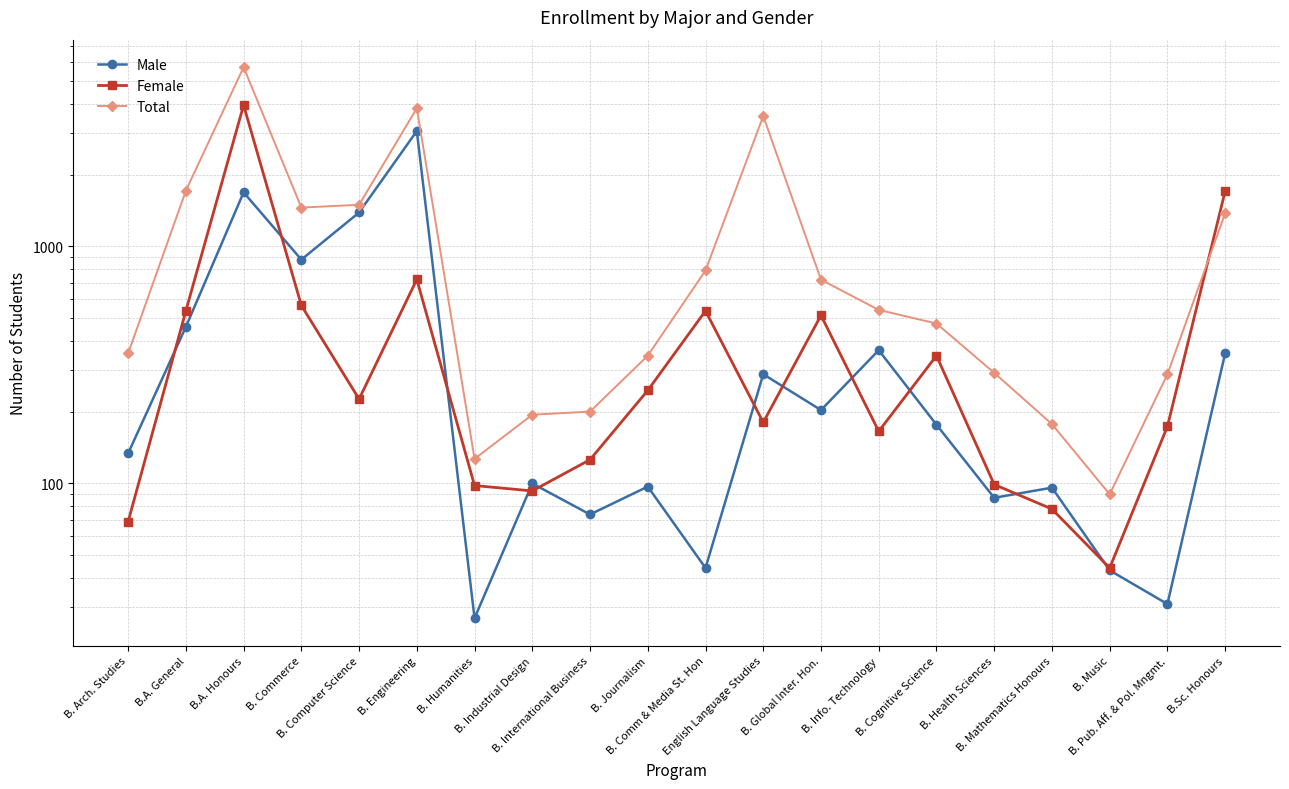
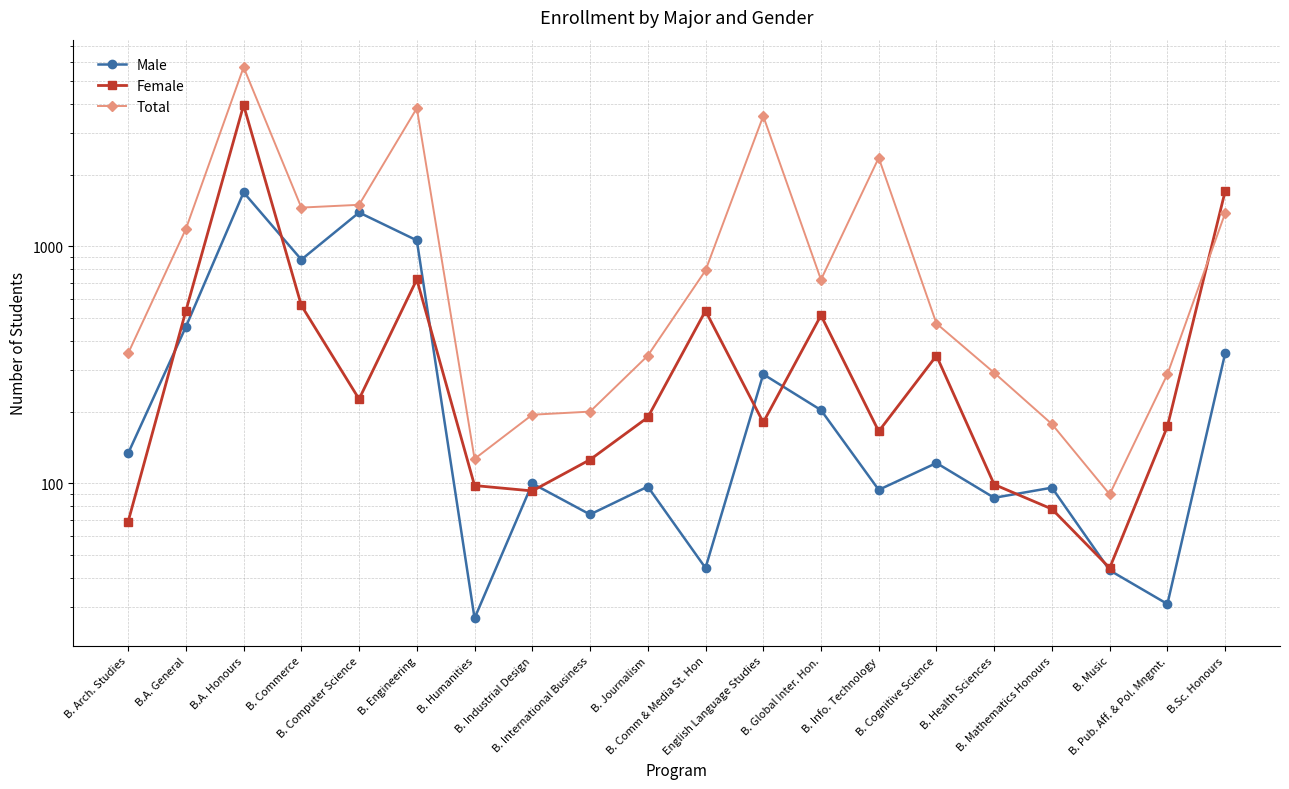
Total, B.A. General: 1700 -> 1200
Male, B. Engineering: 3100 -> 1100
Female, B. Journalism: 250 -> 190
Male, B. Info. Technology: 370 -> 94
Total, B. Info. Technology: 540 -> 2400
Male, B. Cognitive Science: 180 -> 120
